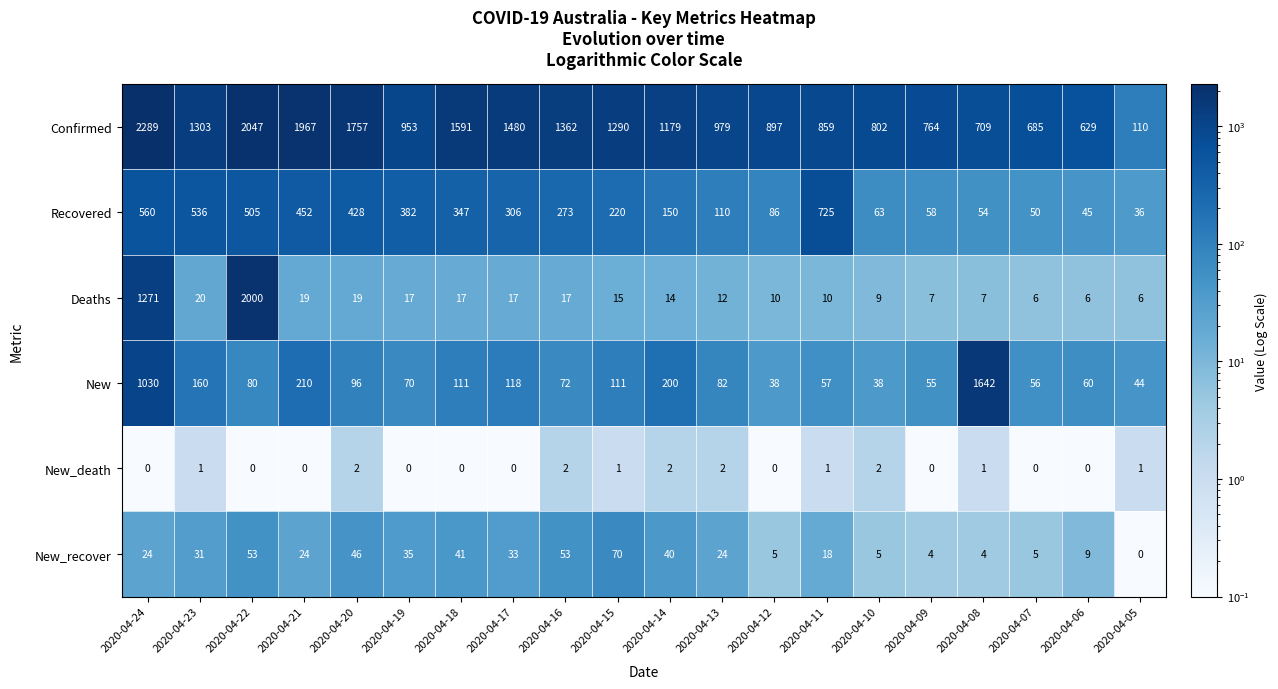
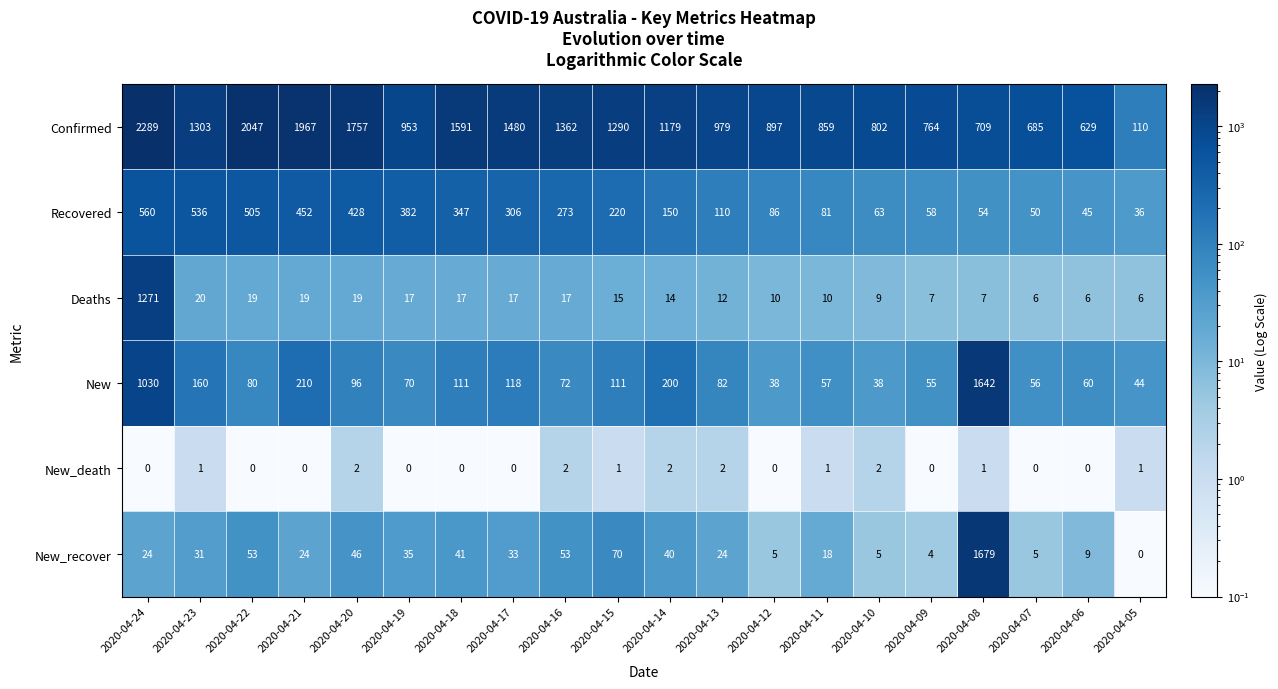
Recovered, 2020-04-11: 725 -> 81
Deaths, 2020-04-22: 2000 -> 19
New_recover, 2020-04-08: 4 -> 1679
